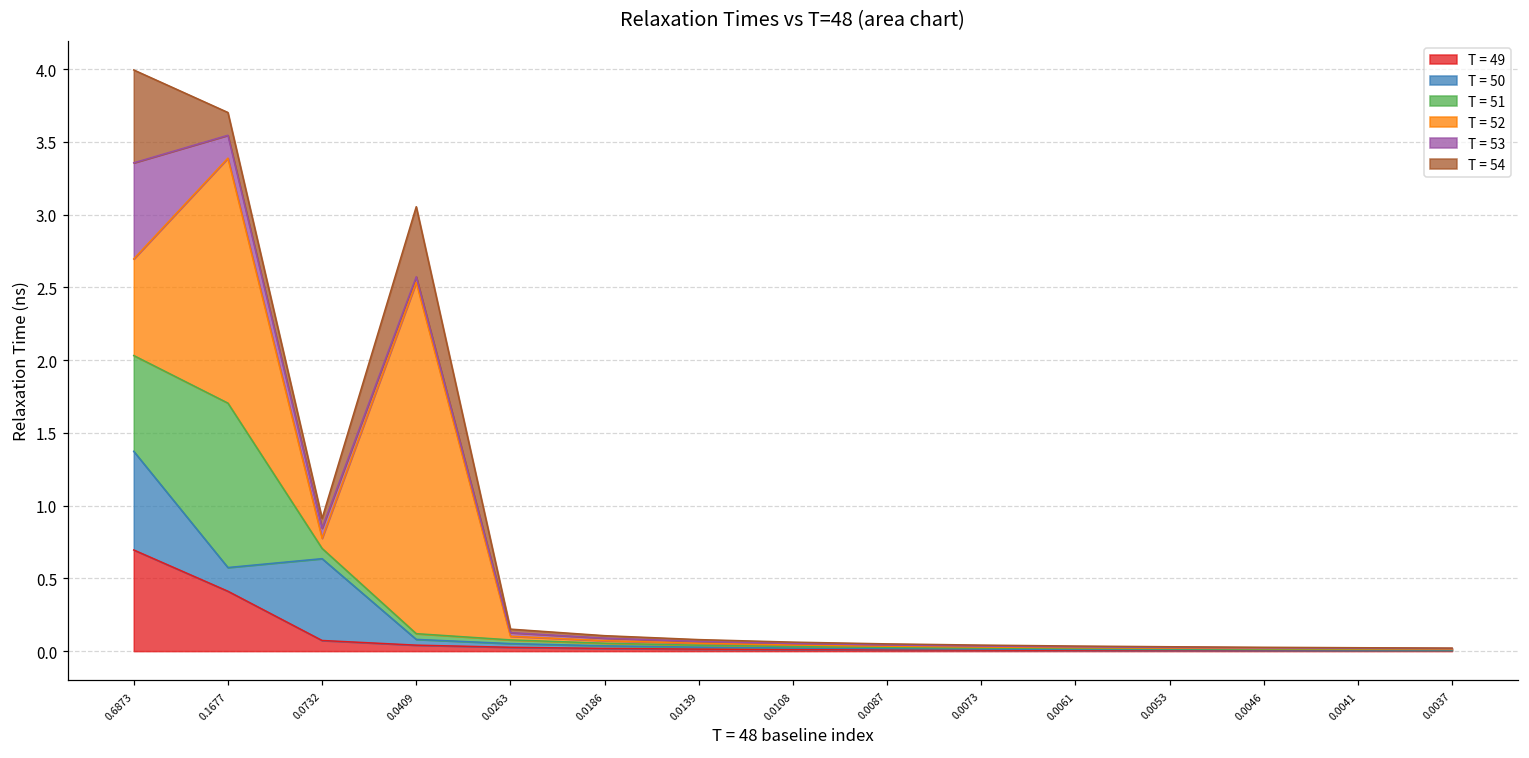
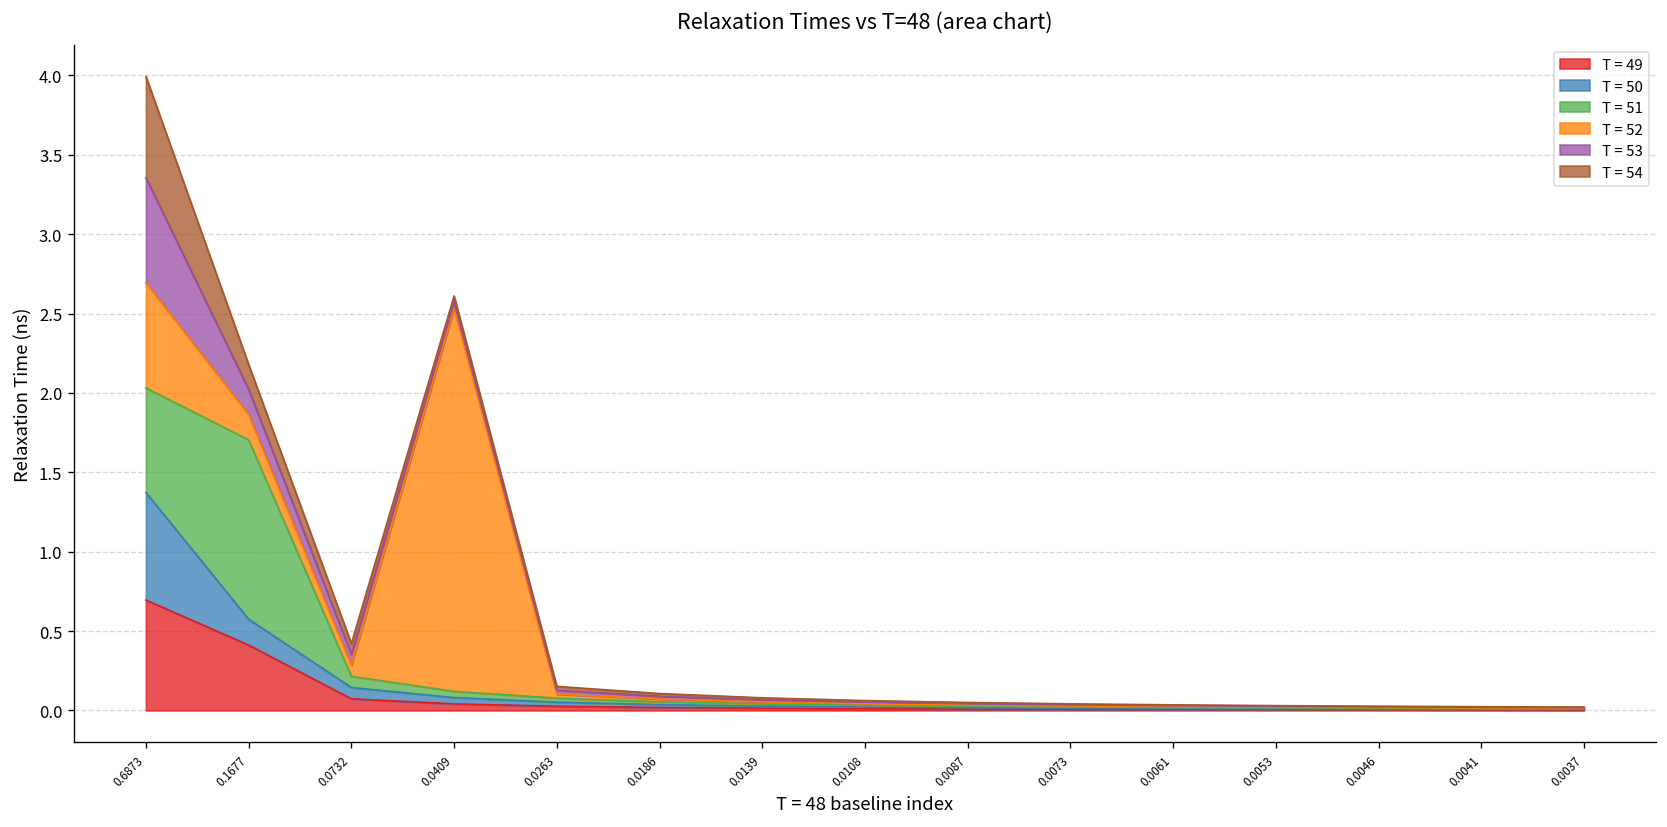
T = 52, 0.1677: 1.68 -> 0.16
T = 50, 0.0732: 0.56 -> 0.07
T = 54, 0.0409: 0.48 -> 0.04
